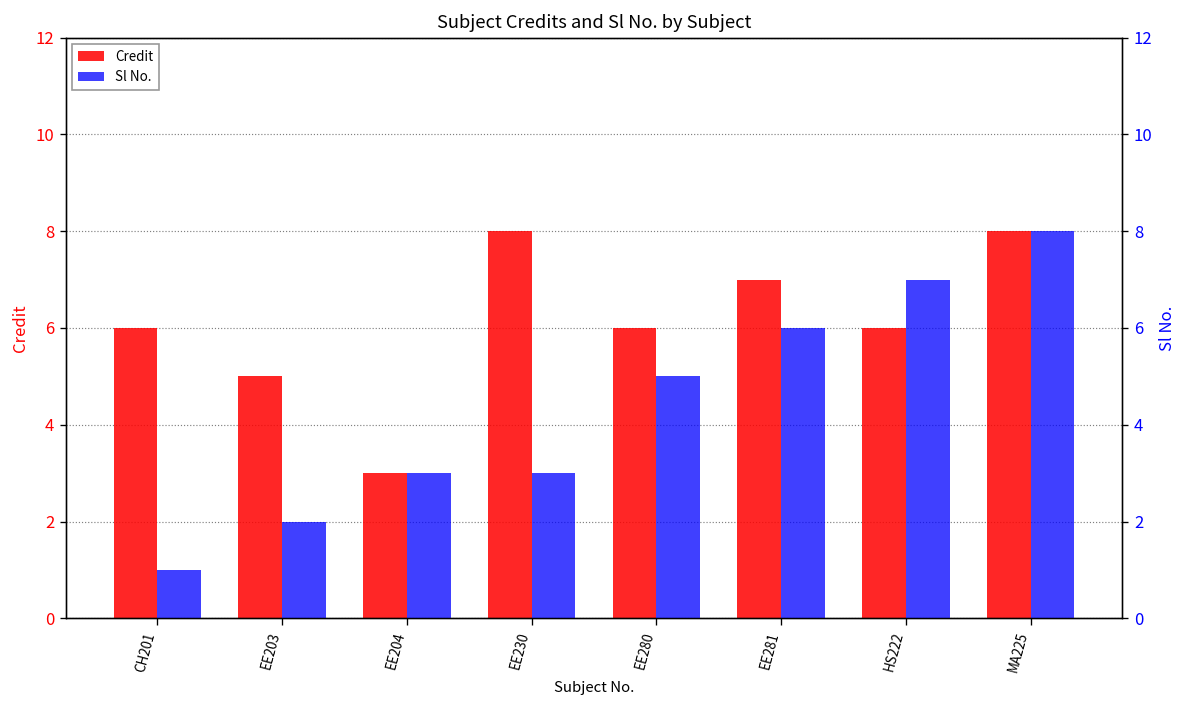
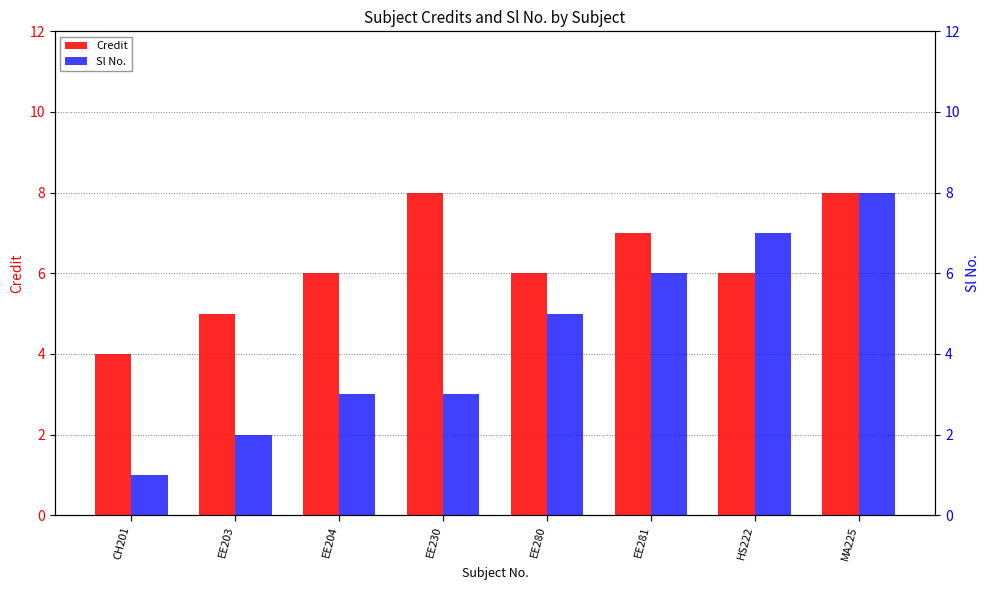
Credit, CH201: 6 -> 4
Credit, EE204: 3 -> 6
